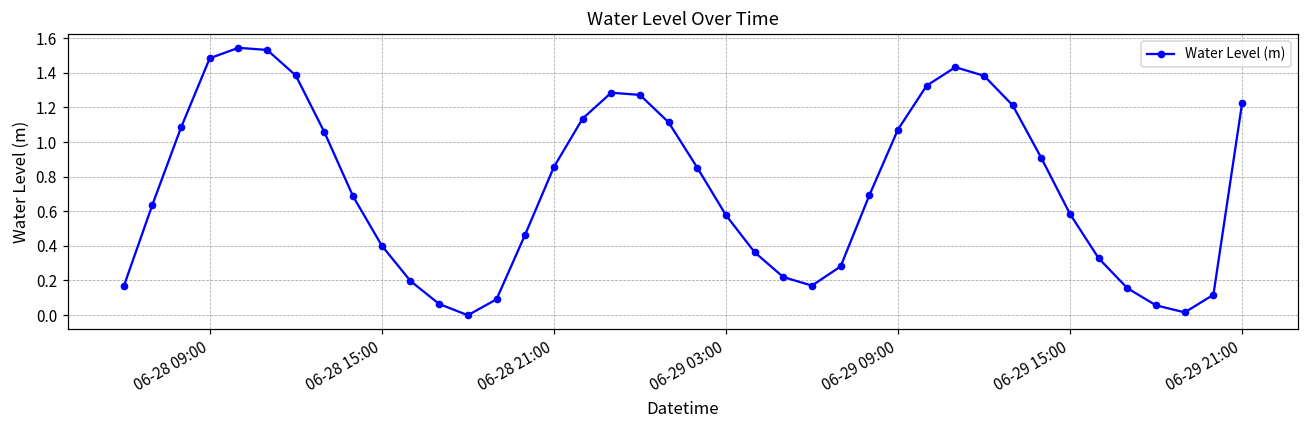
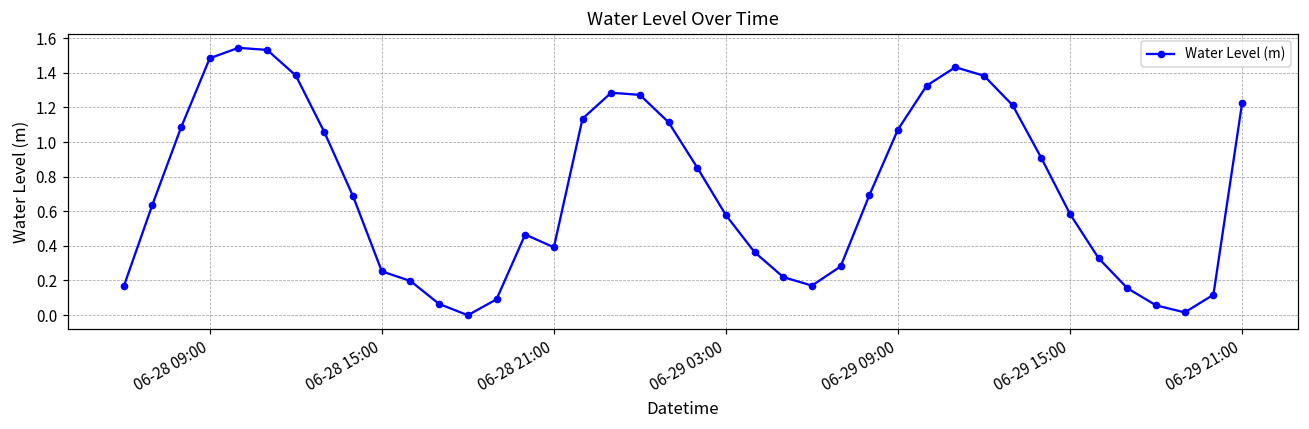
06-28 15:00: 0.40 -> 0.25
06-28 21:00: 0.86 -> 0.39
